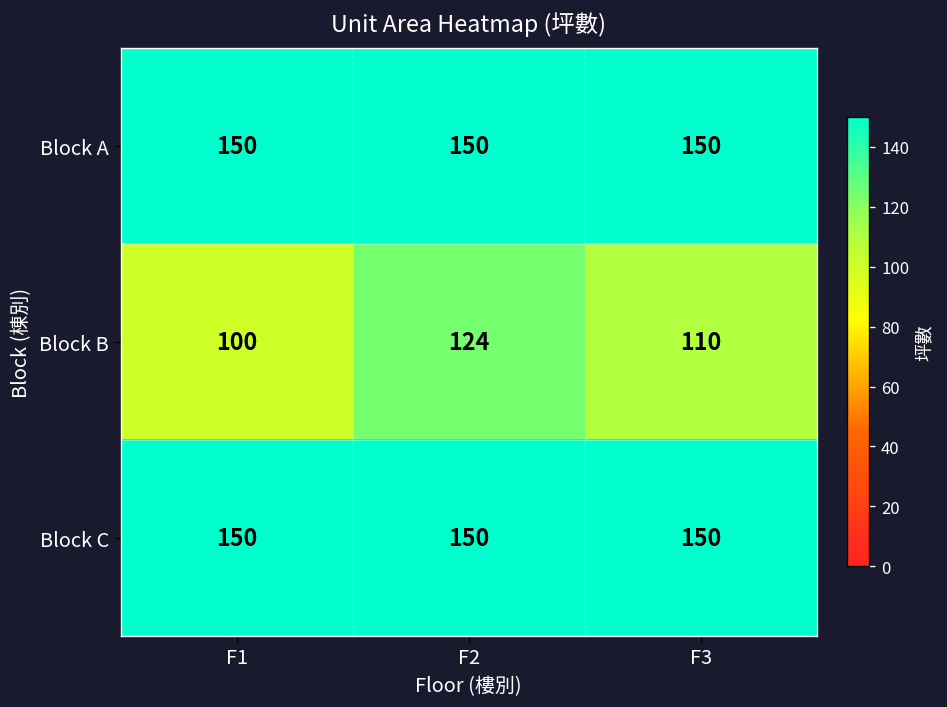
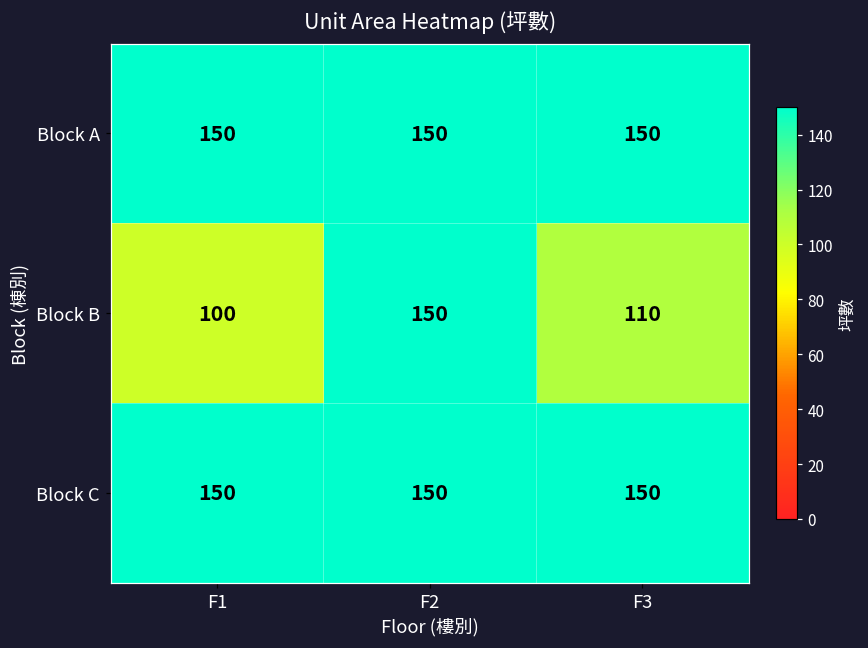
Block B, F2: 124 -> 150
